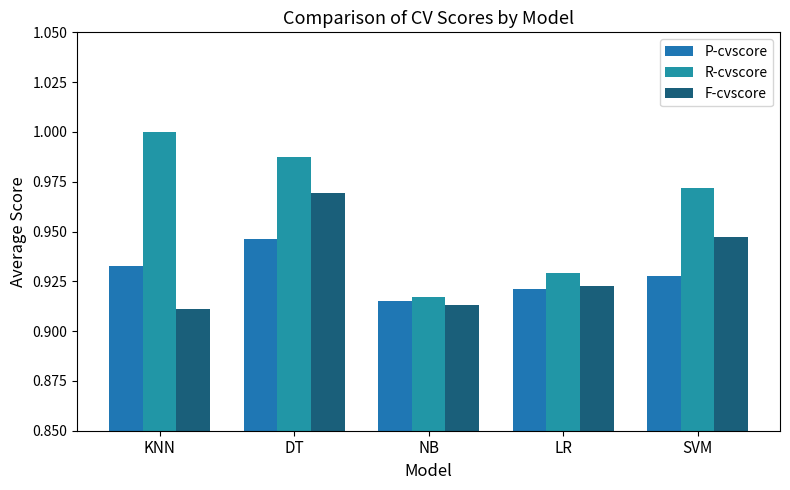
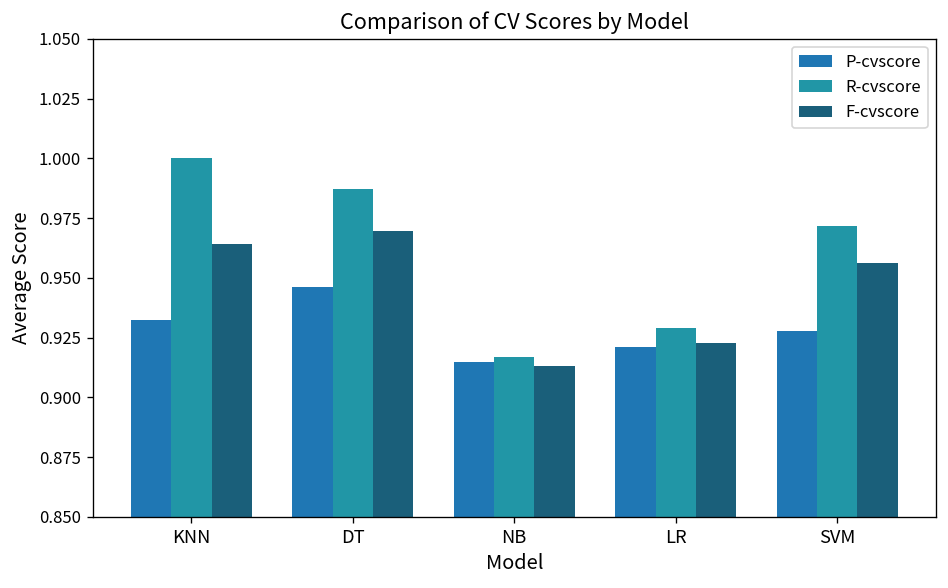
F-cvscore, KNN: 0.911 -> 0.964
F-cvscore, SVM: 0.947 -> 0.956
